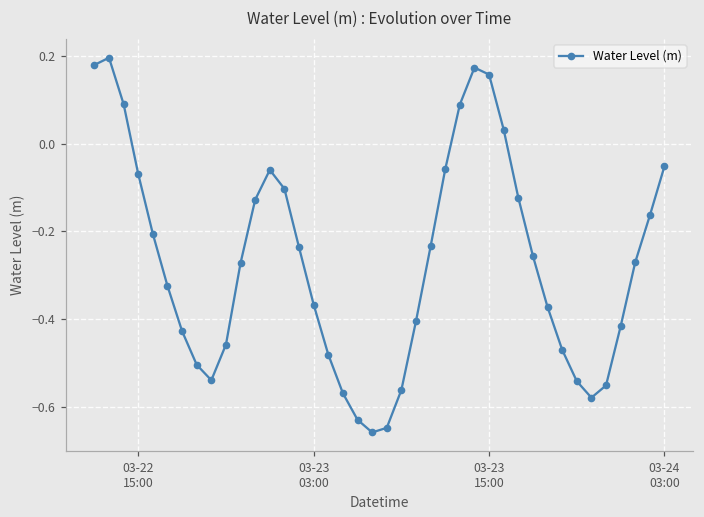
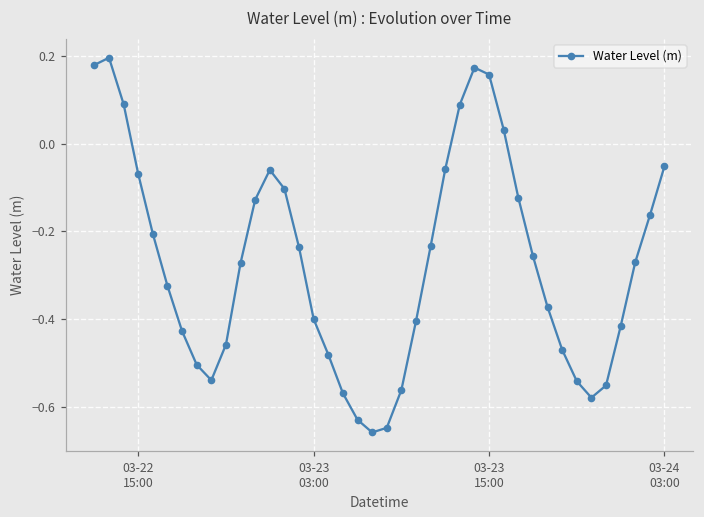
03-23 03:00: -0.37 -> -0.40
